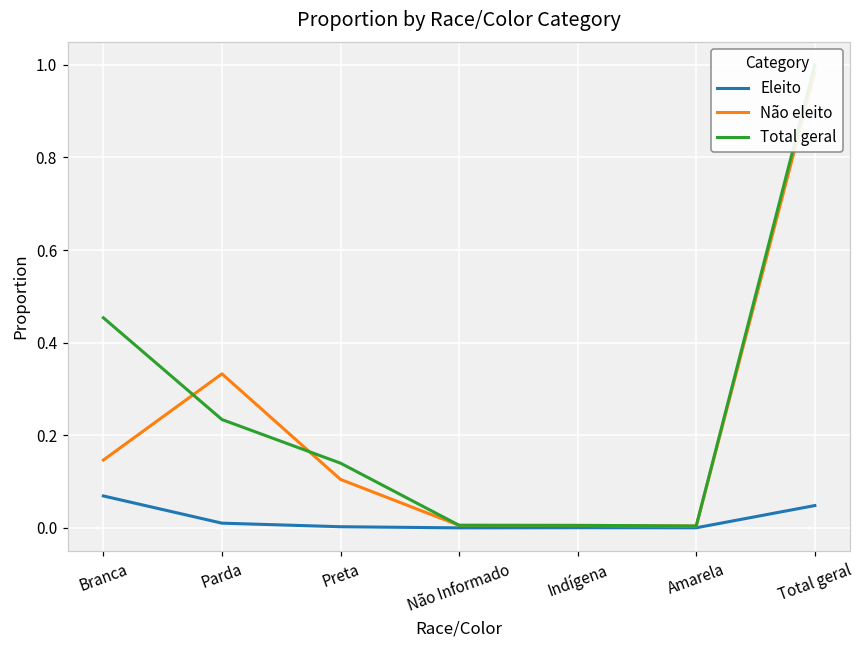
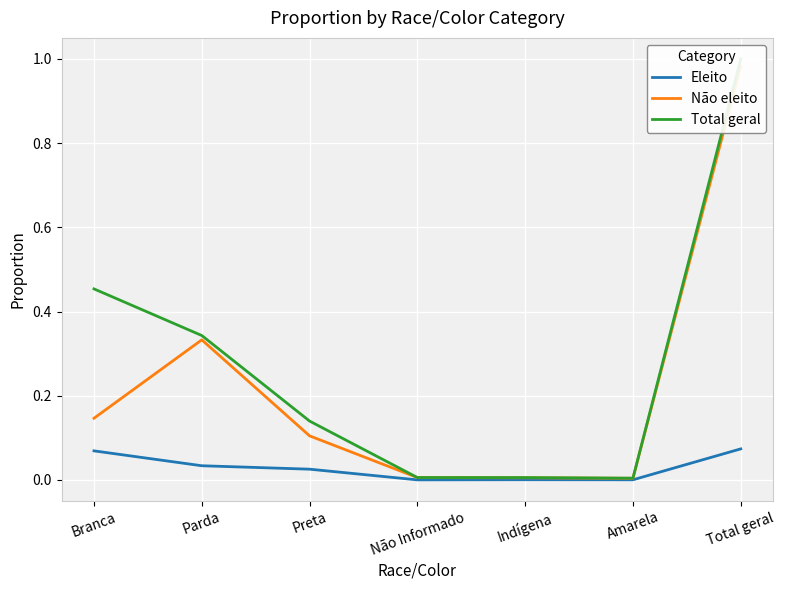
Eleito, Parda: 0.01 -> 0.03
Total geral, Parda: 0.23 -> 0.34
Eleito, Preta: 0.00 -> 0.03
Eleito, Total geral: 0.05 -> 0.07
